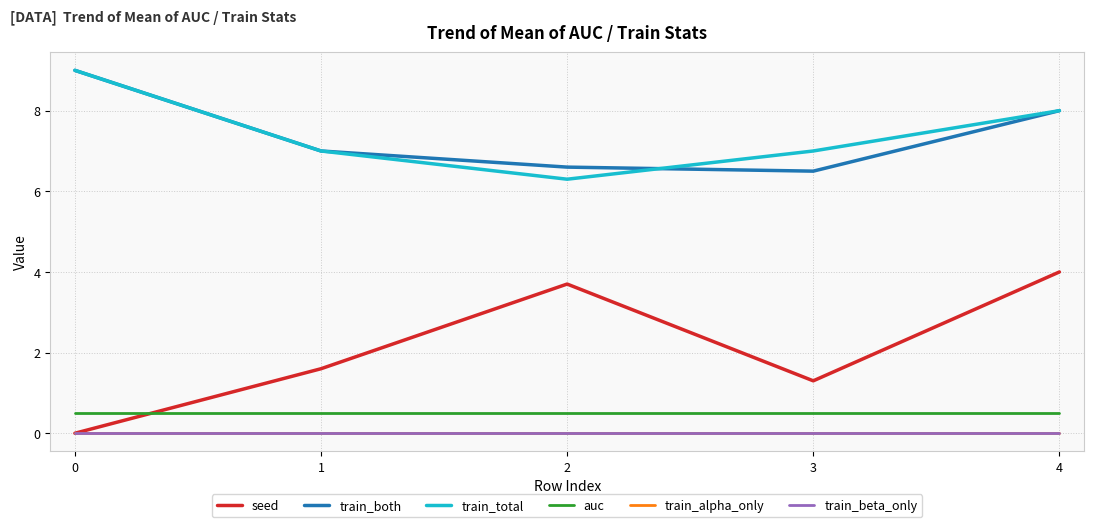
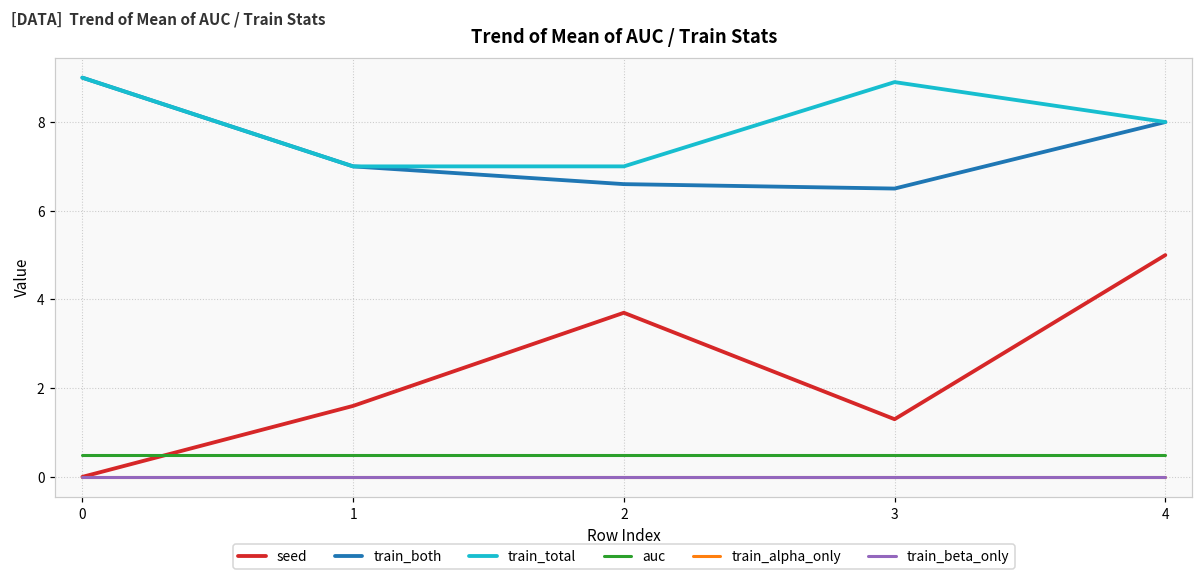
train_total, 2: 6.3 -> 7.0
train_total, 3: 7.0 -> 8.9
seed, 4: 4 -> 5
